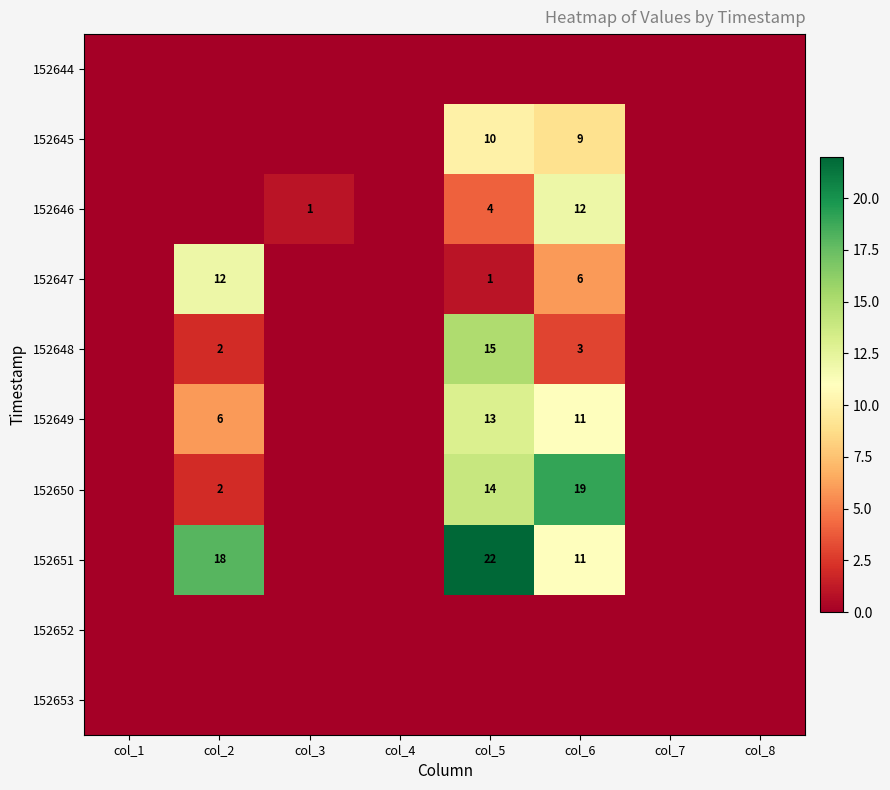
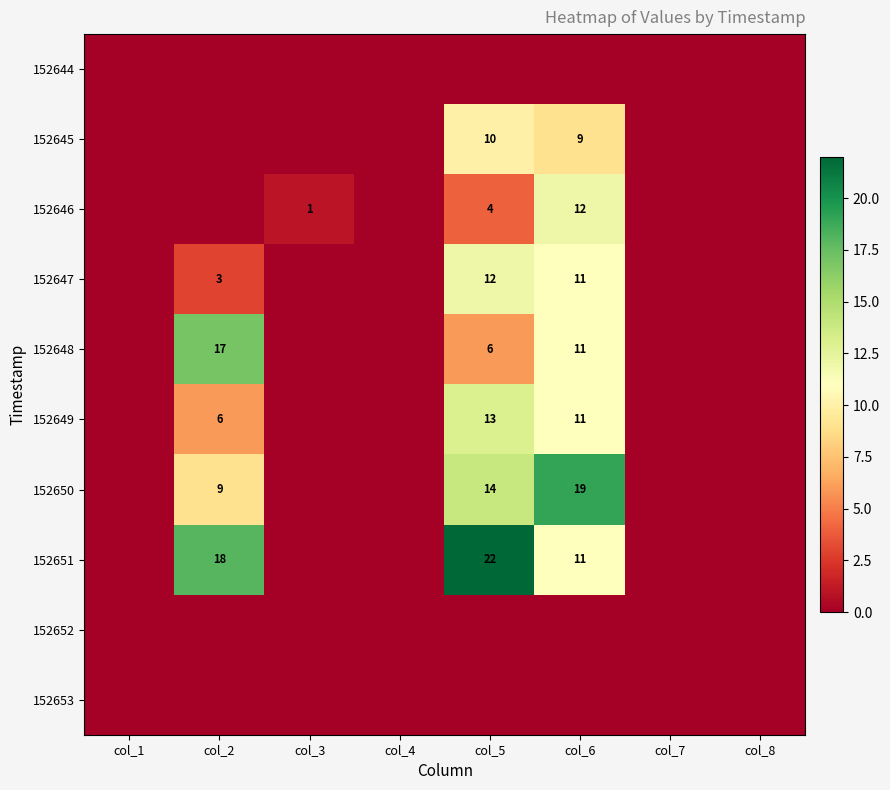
152647, col_2: 12 -> 3
152647, col_5: 1 -> 12
152647, col_6: 6 -> 11
152648, col_2: 2 -> 17
152648, col_5: 15 -> 6
152648, col_6: 3 -> 11
152650, col_2: 2 -> 9
